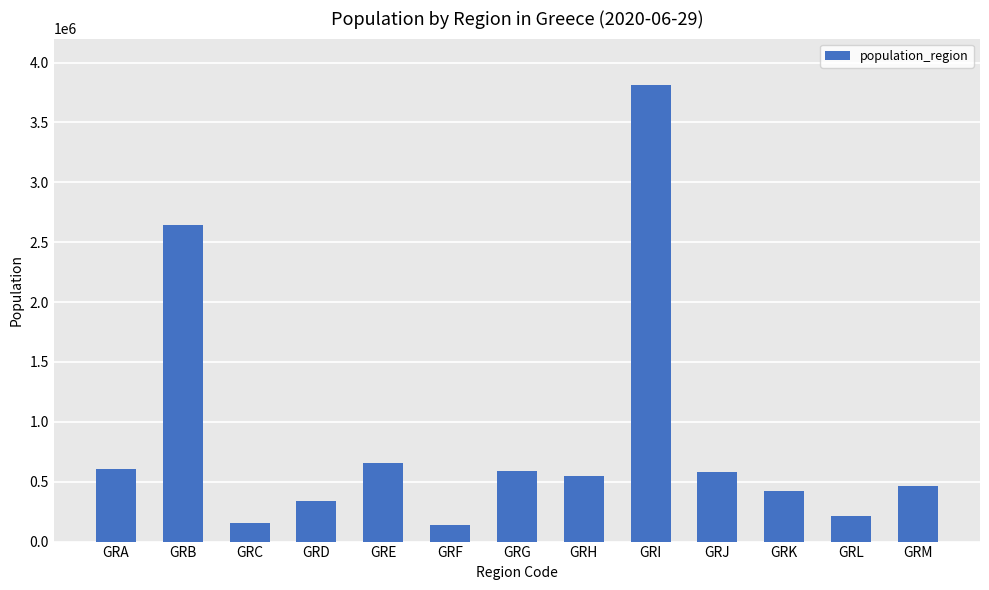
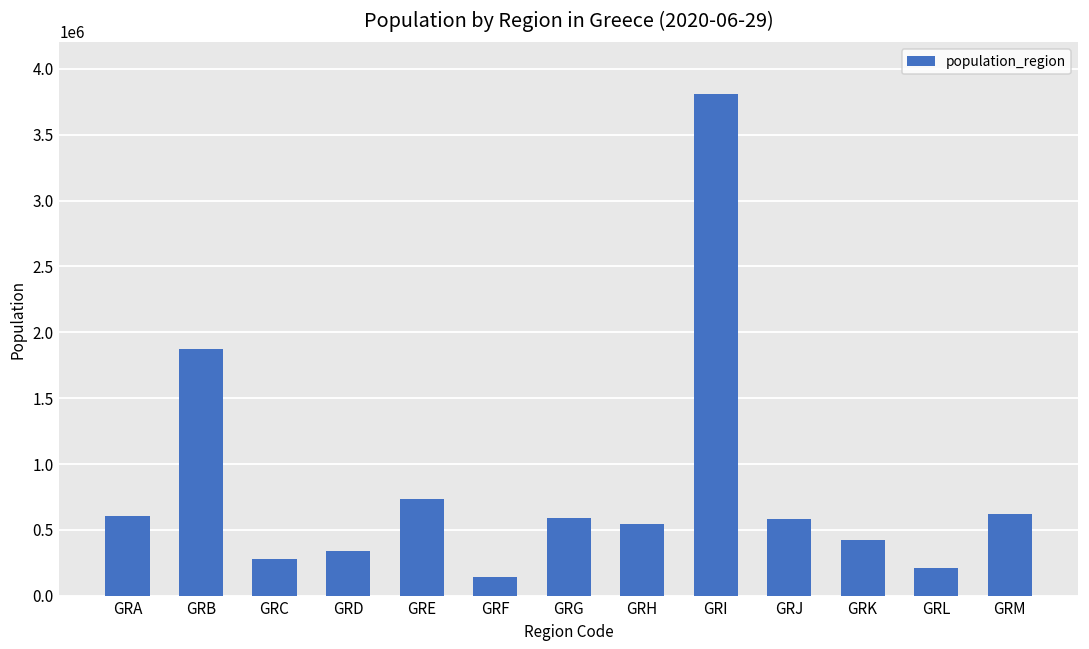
GRB: 2640000 -> 1870000
GRC: 150000 -> 280000
GRE: 660000 -> 730000
GRM: 460000 -> 620000
